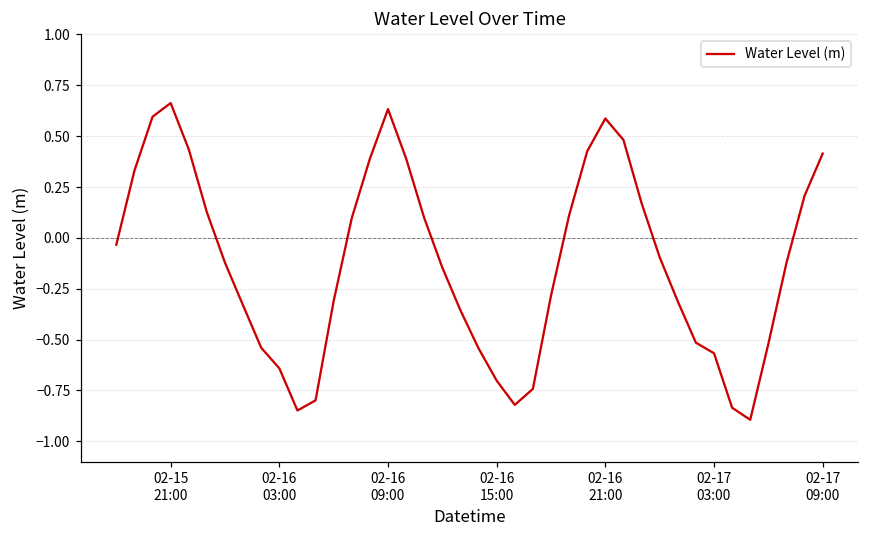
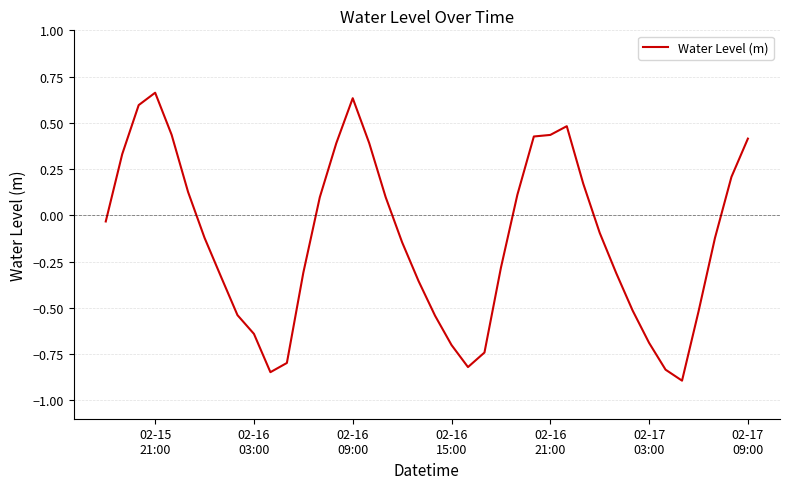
02-16 21:00: 0.59 -> 0.43
02-17 03:00: -0.57 -> -0.69
